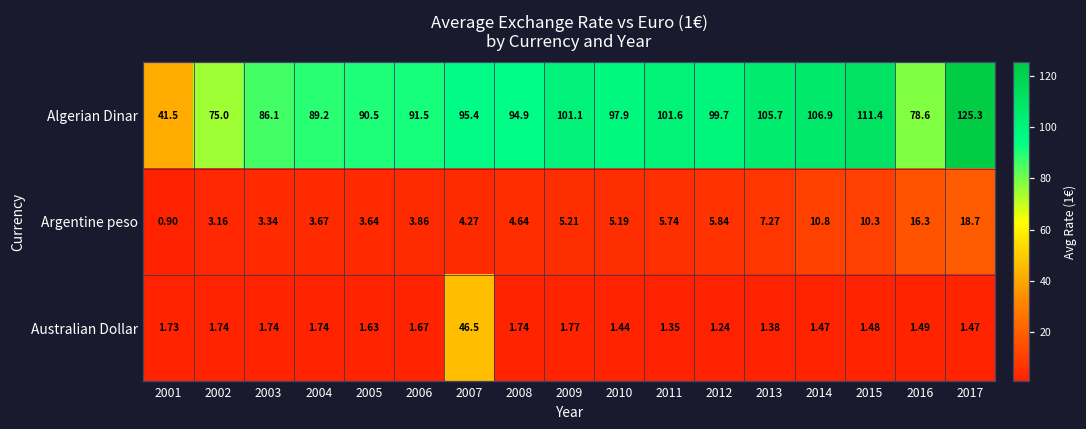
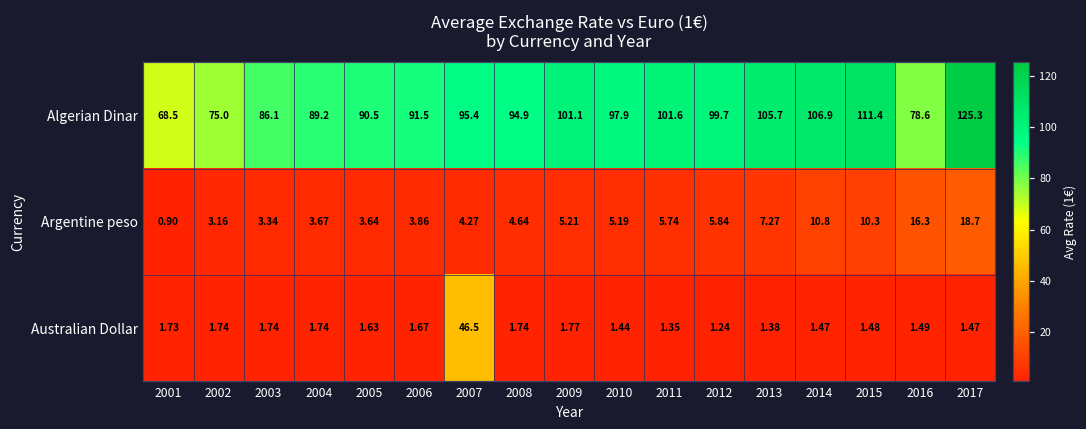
Algerian Dinar, 2001: 41.5 -> 68.5
